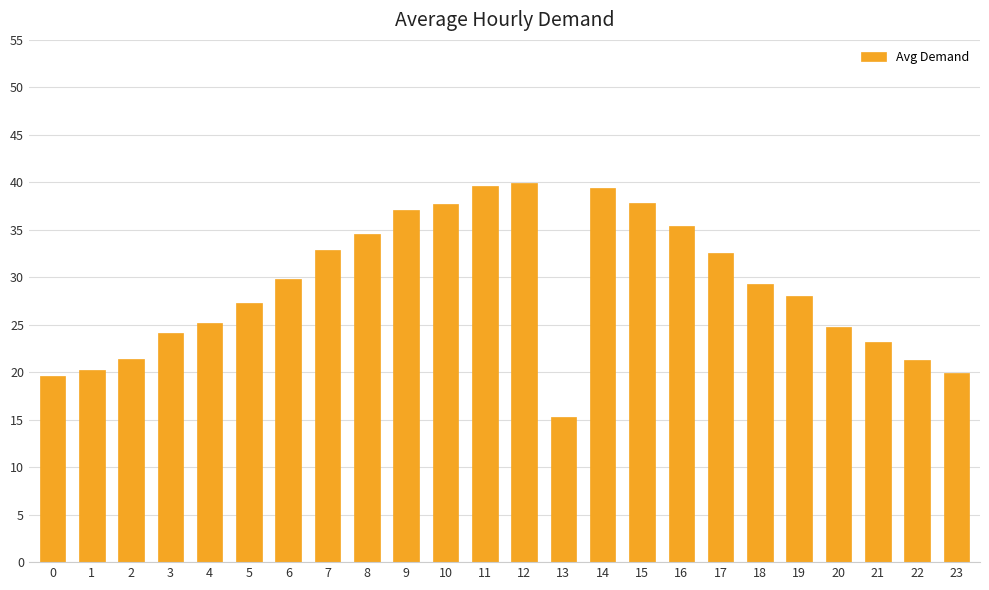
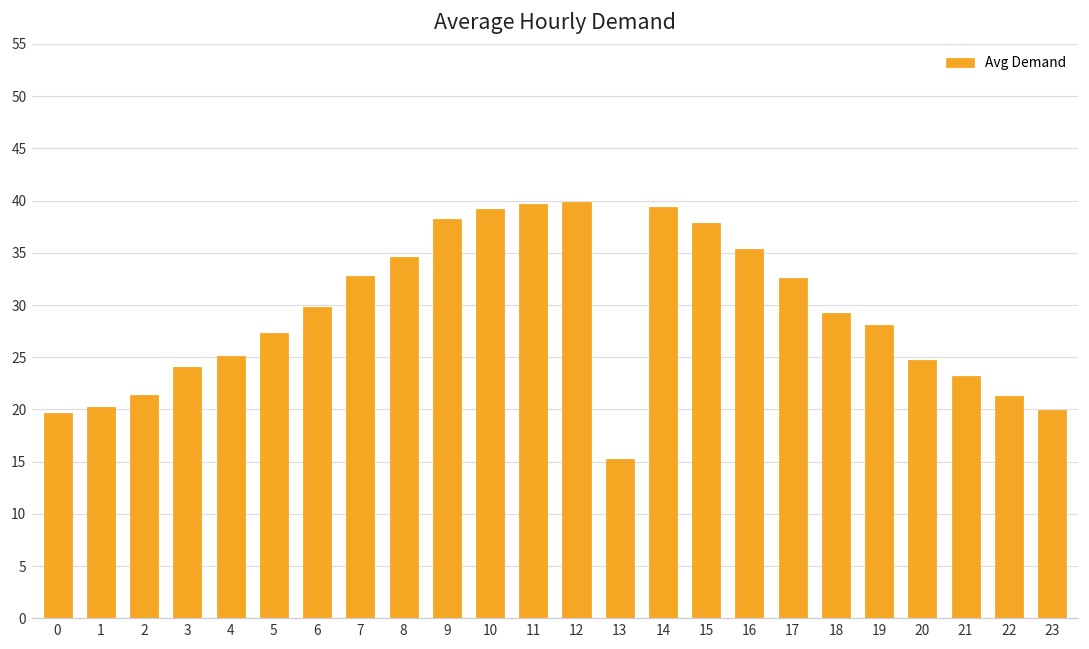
9: 37 -> 38
10: 38 -> 39
